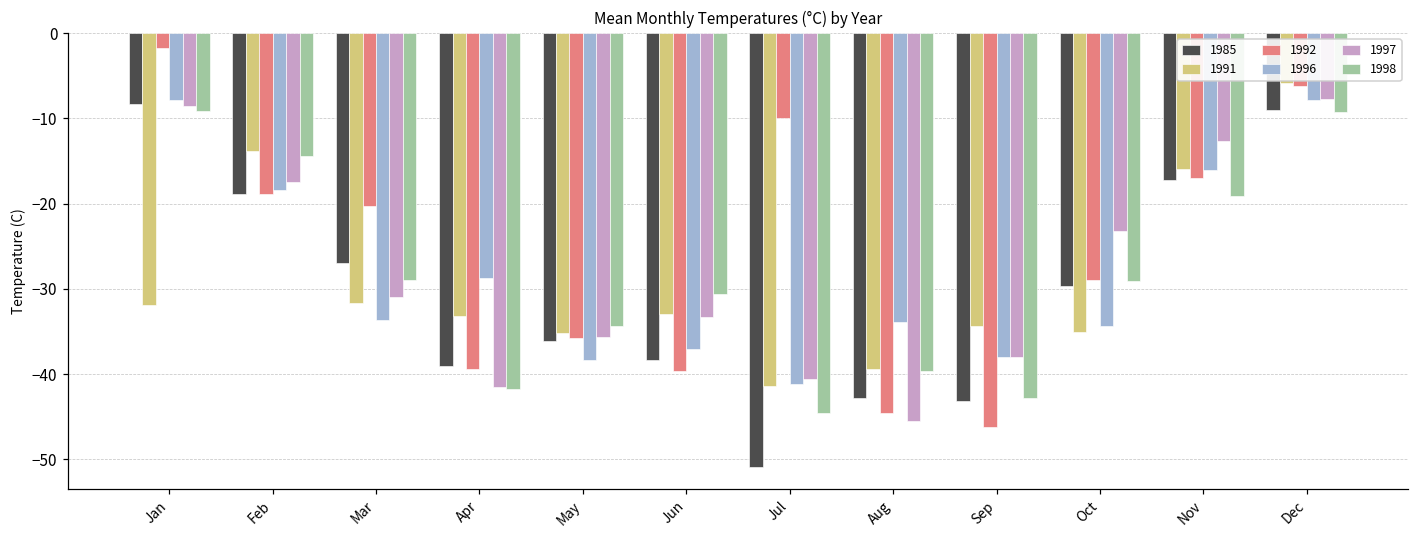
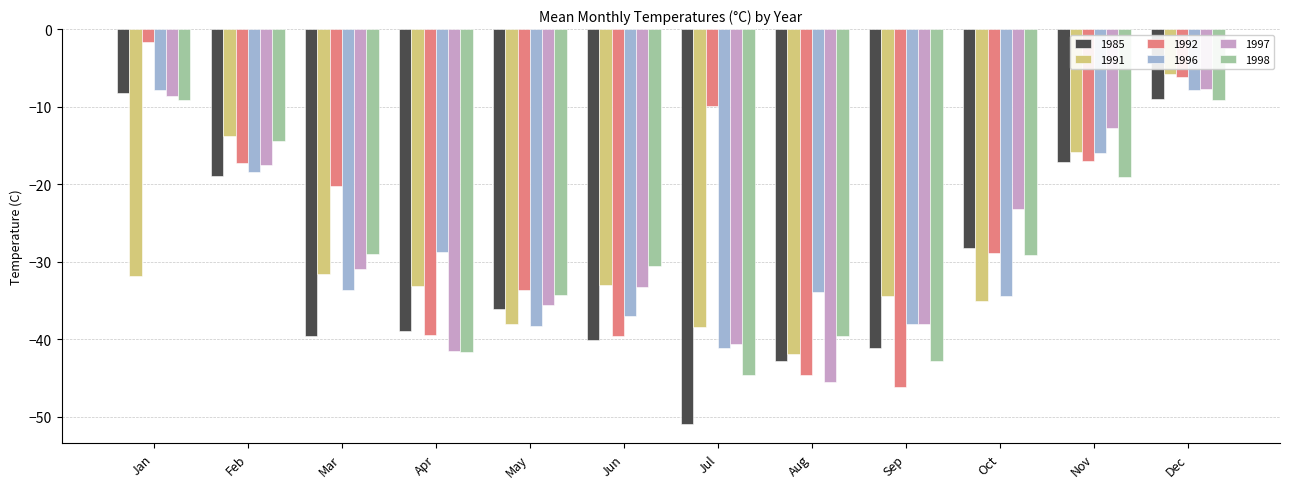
1992, Feb: -19 -> -17
1985, Mar: -27 -> -40
1991, May: -35 -> -38
1992, May: -36 -> -34
1985, Jun: -38 -> -40
1991, Jul: -41 -> -38
1991, Aug: -39 -> -42
1985, Sep: -43 -> -41
1985, Oct: -30 -> -28
